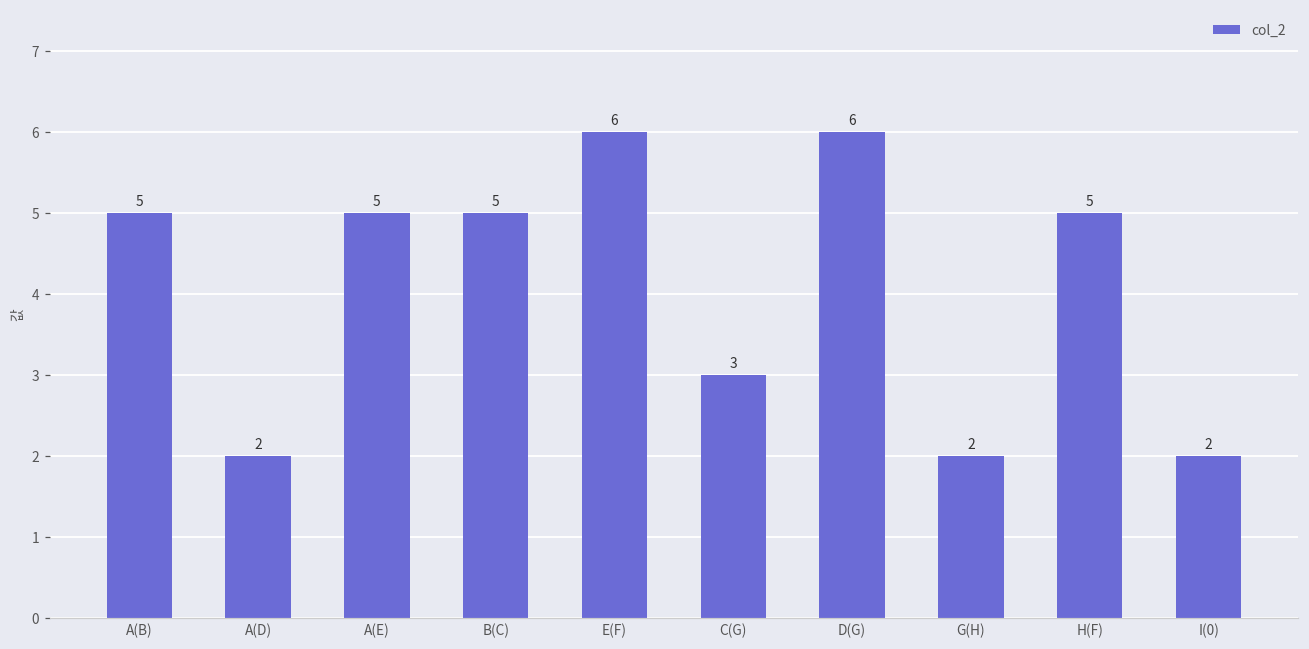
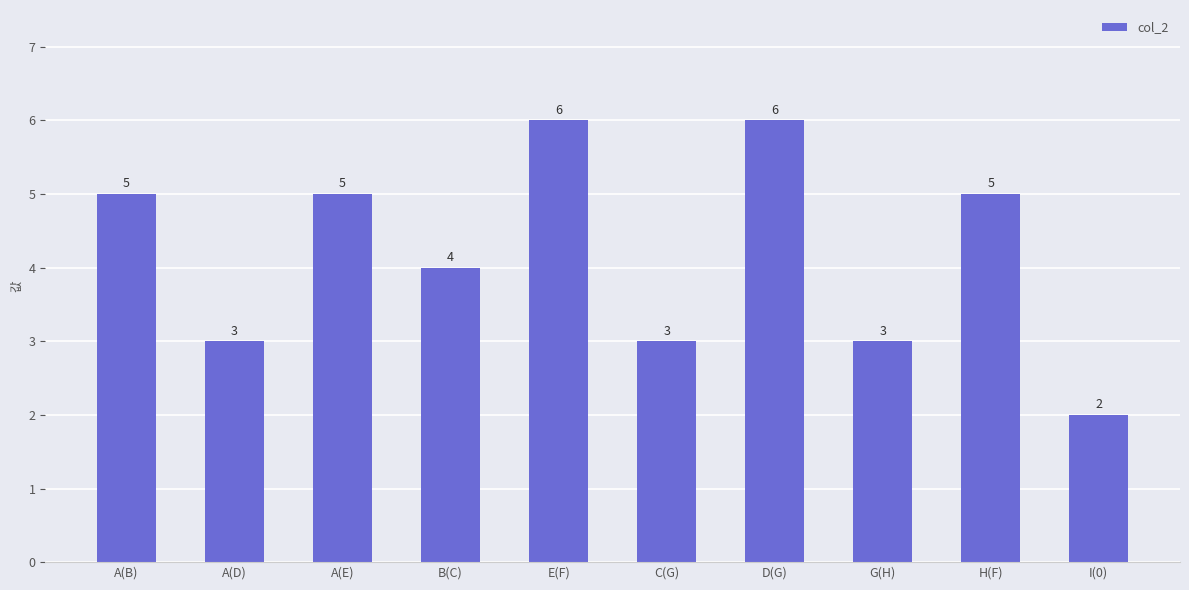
A(D): 2 -> 3
B(C): 5 -> 4
G(H): 2 -> 3
